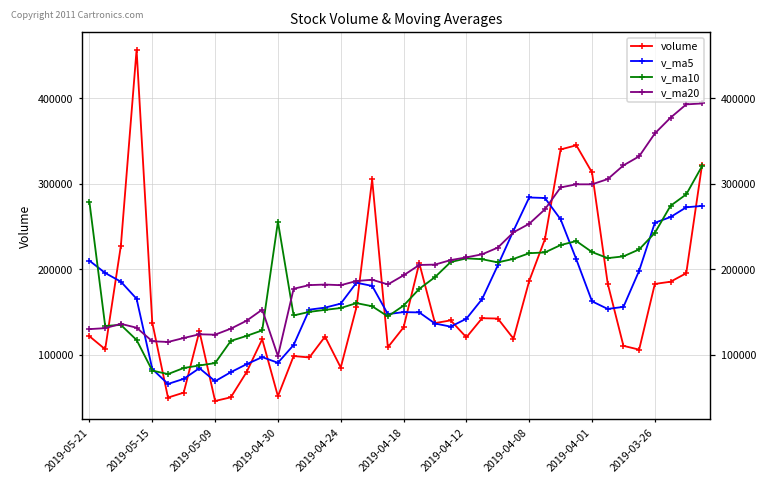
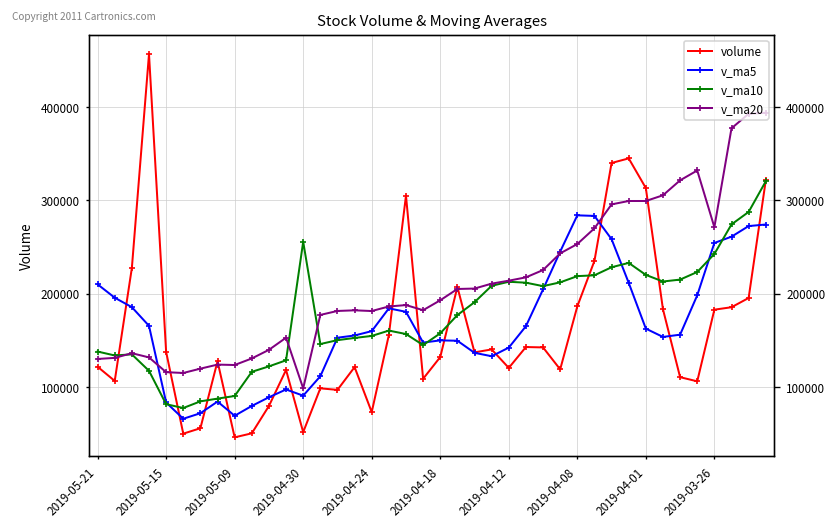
v_ma10, 2019-05-21: 280000 -> 140000
volume, 2019-04-24: 80000 -> 70000
v_ma20, 2019-03-26: 360000 -> 270000
